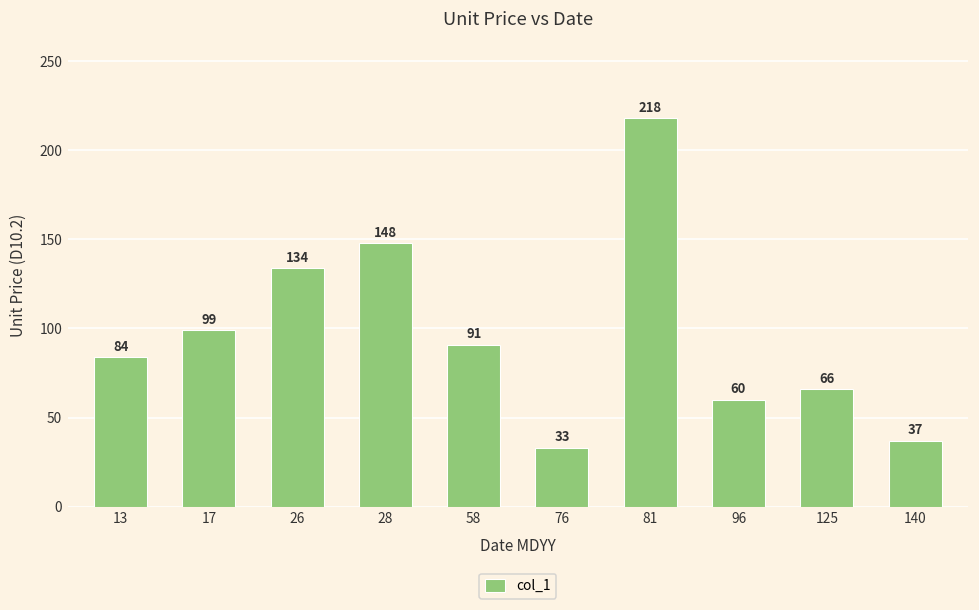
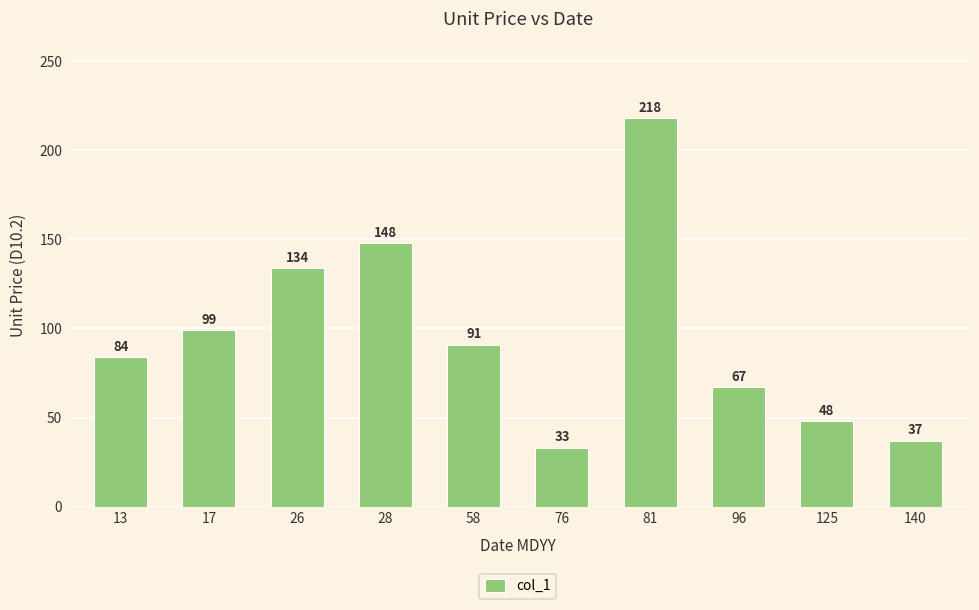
96: 60 -> 67
125: 66 -> 48
